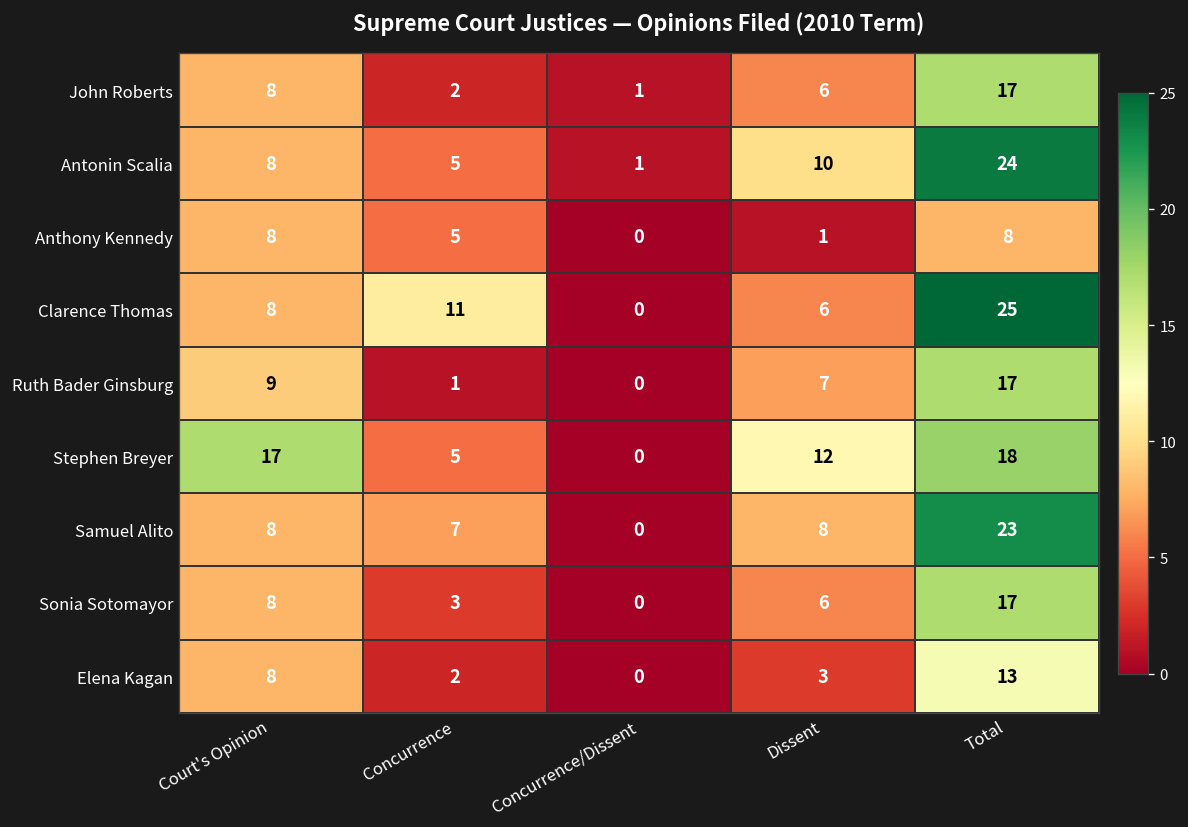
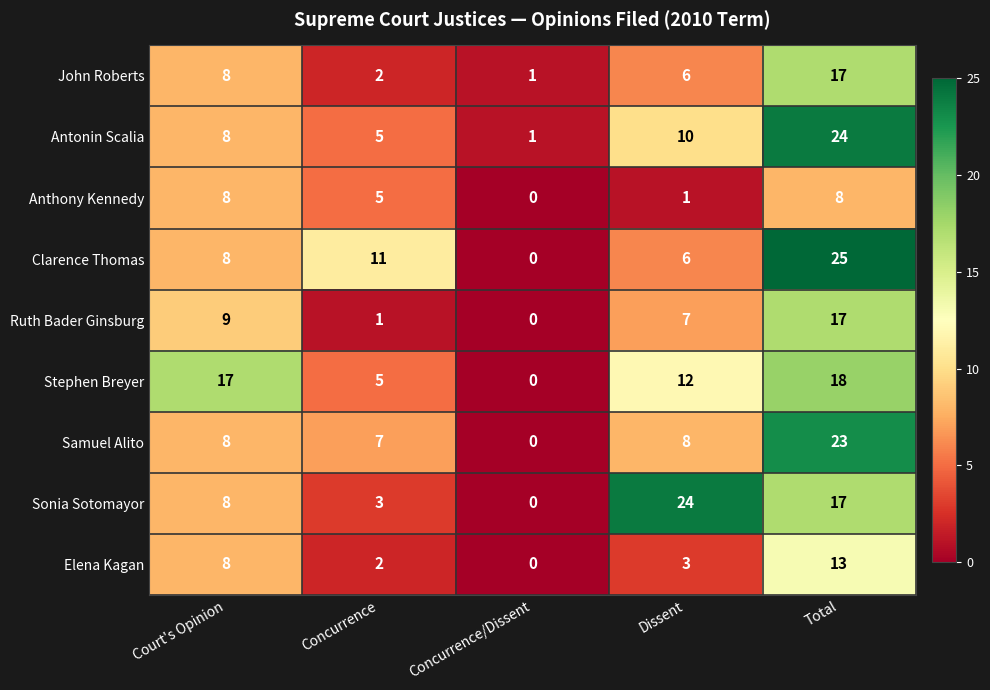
Sonia Sotomayor, Dissent: 6 -> 24
